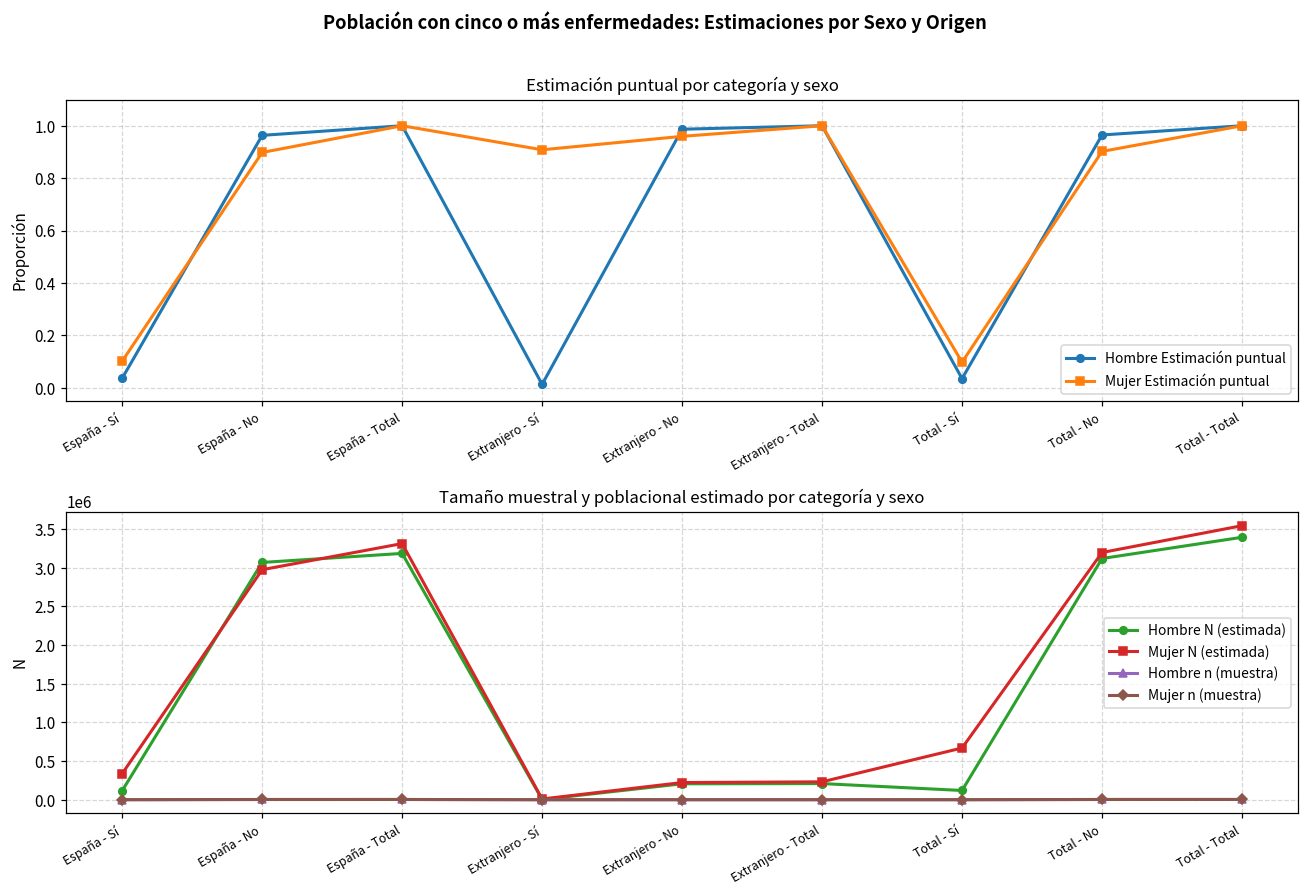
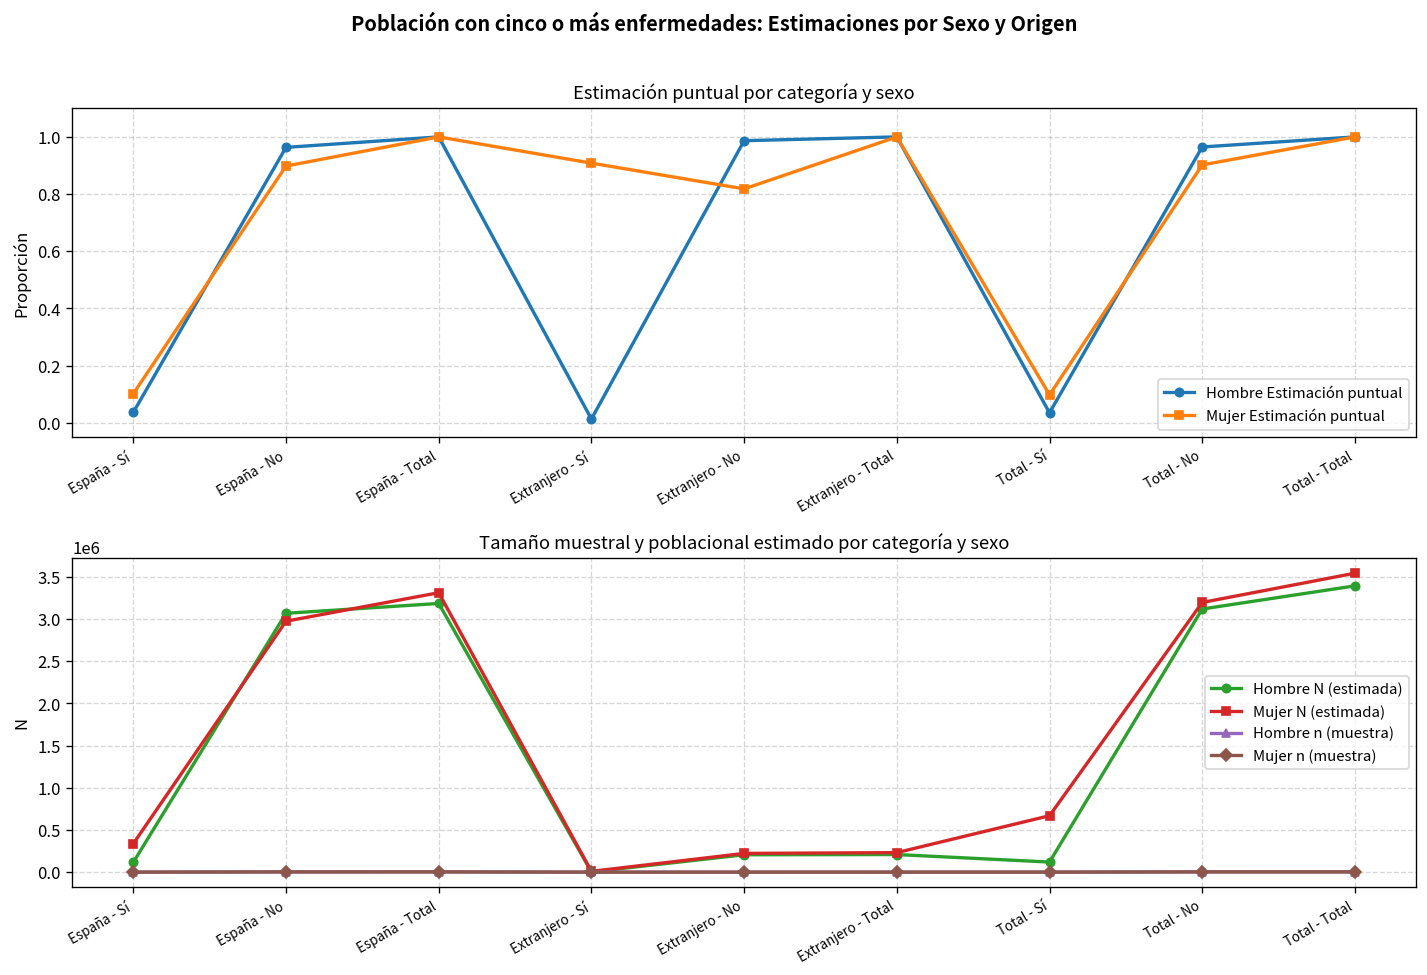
Estimación puntual por categoría y sexo, Mujer Estimación puntual, Extranjero - No: 0.96 -> 0.82
